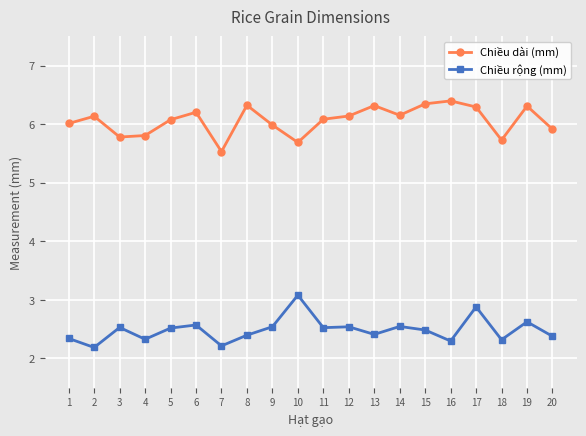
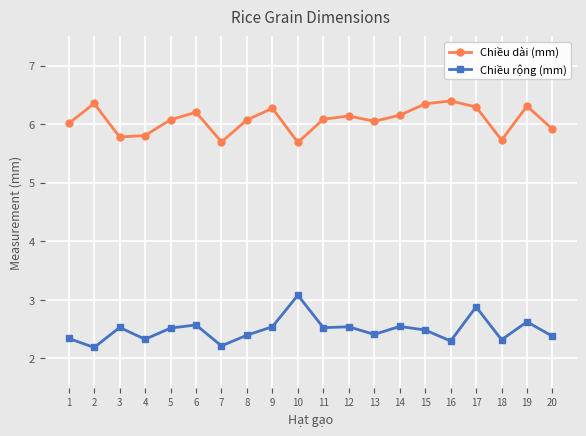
Chiều dài (mm), 2: 6.1 -> 6.4
Chiều dài (mm), 7: 5.5 -> 5.7
Chiều dài (mm), 8: 6.3 -> 6.1
Chiều dài (mm), 9: 6.0 -> 6.3
Chiều dài (mm), 13: 6.3 -> 6.0
